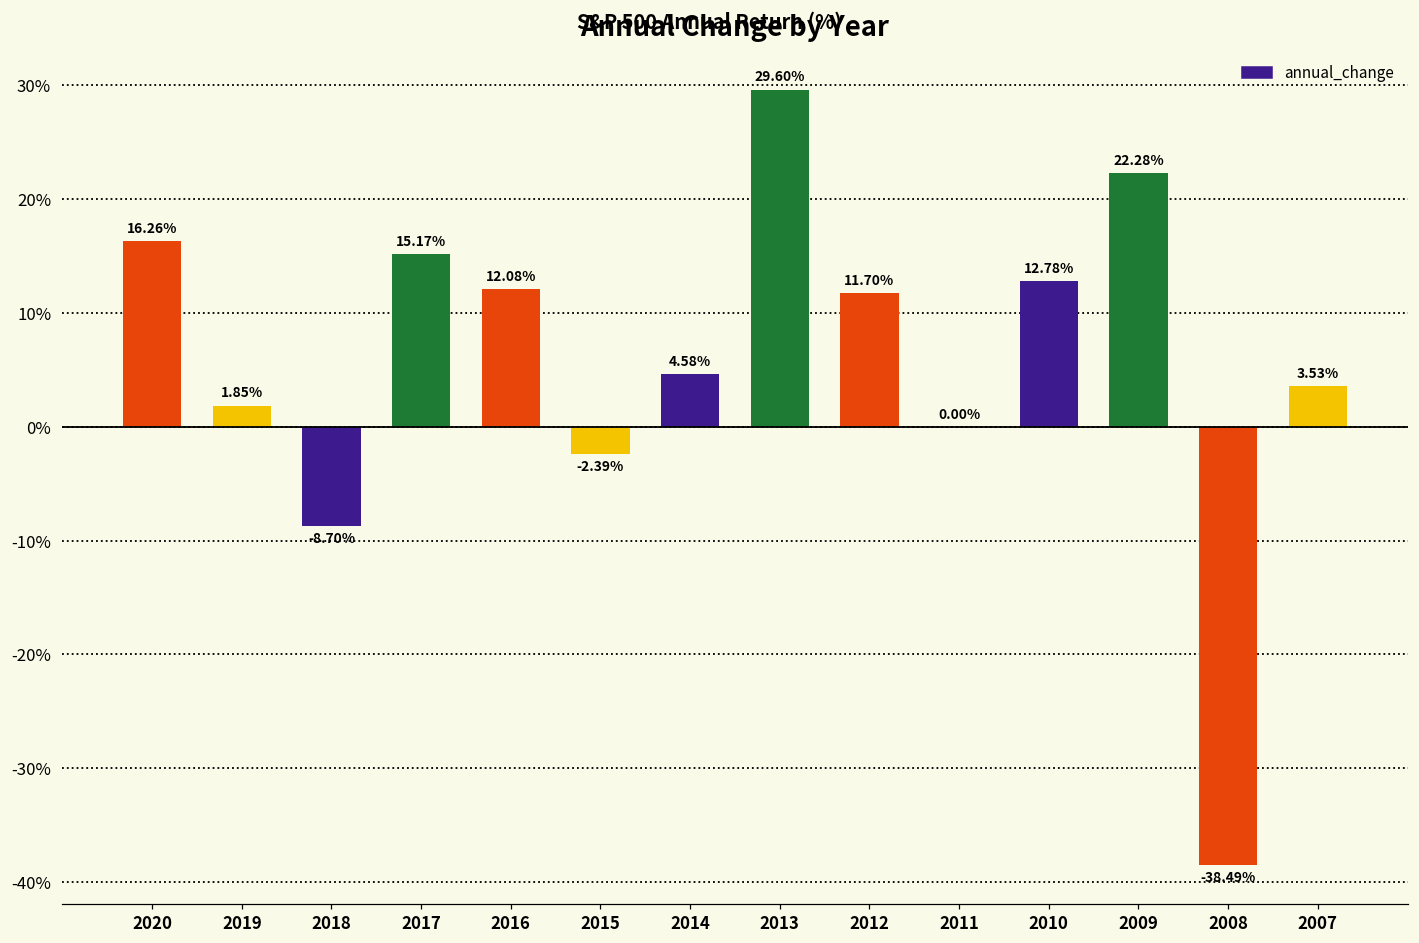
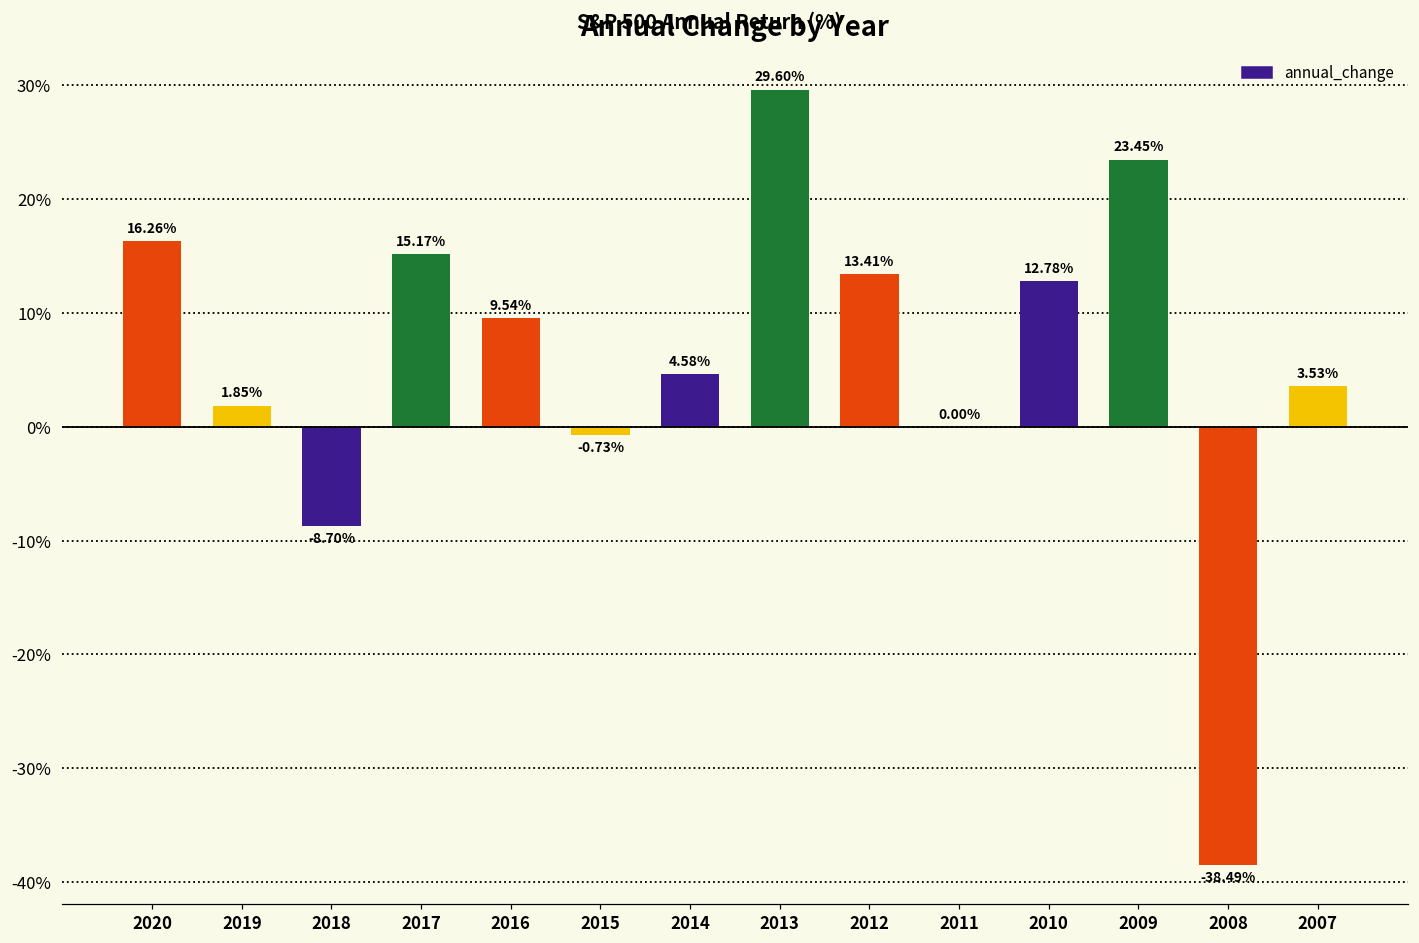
2016: 12.08% -> 9.54%
2015: -2.39% -> -0.73%
2012: 11.70% -> 13.41%
2009: 22.28% -> 23.45%
